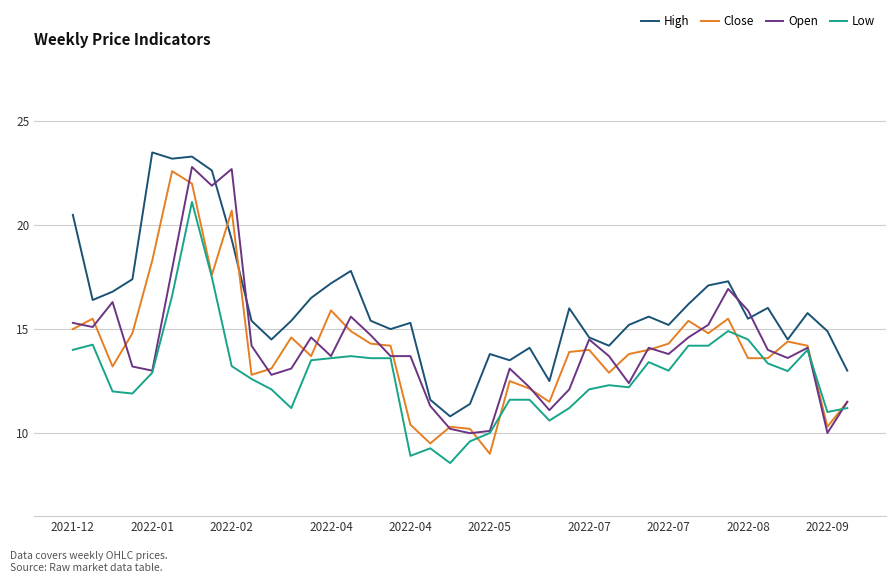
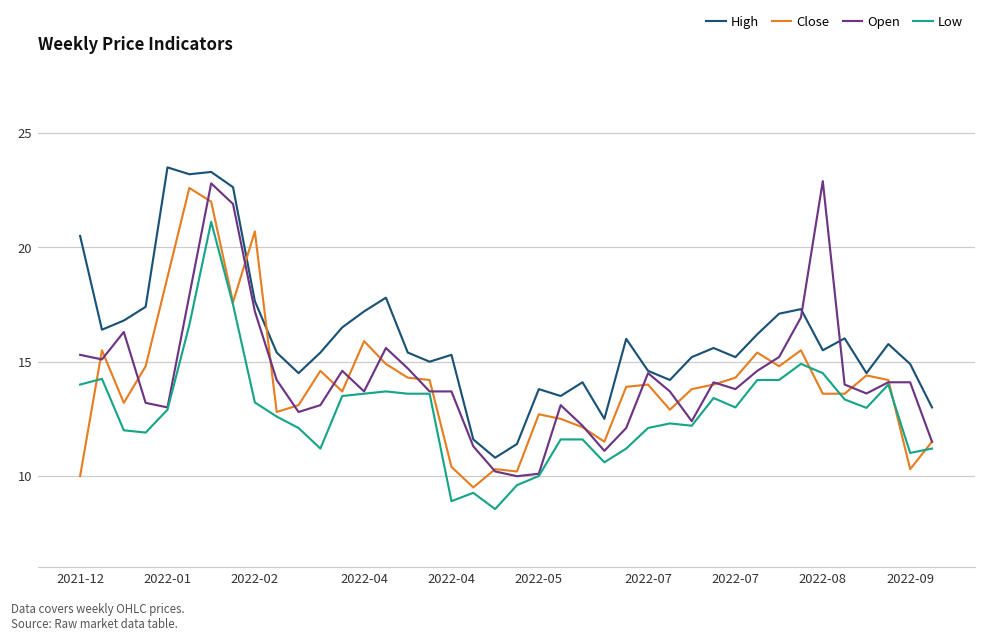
Close, 2021-12: 15 -> 10
Close, 2022-01: 18.3 -> 18.7
High, 2022-02: 19.3 -> 17.7
Open, 2022-02: 22.7 -> 17.2
Close, 2022-05: 9.0 -> 12.7
Open, 2022-08: 15.9 -> 22.9
Open, 2022-09: 10.0 -> 14.1
